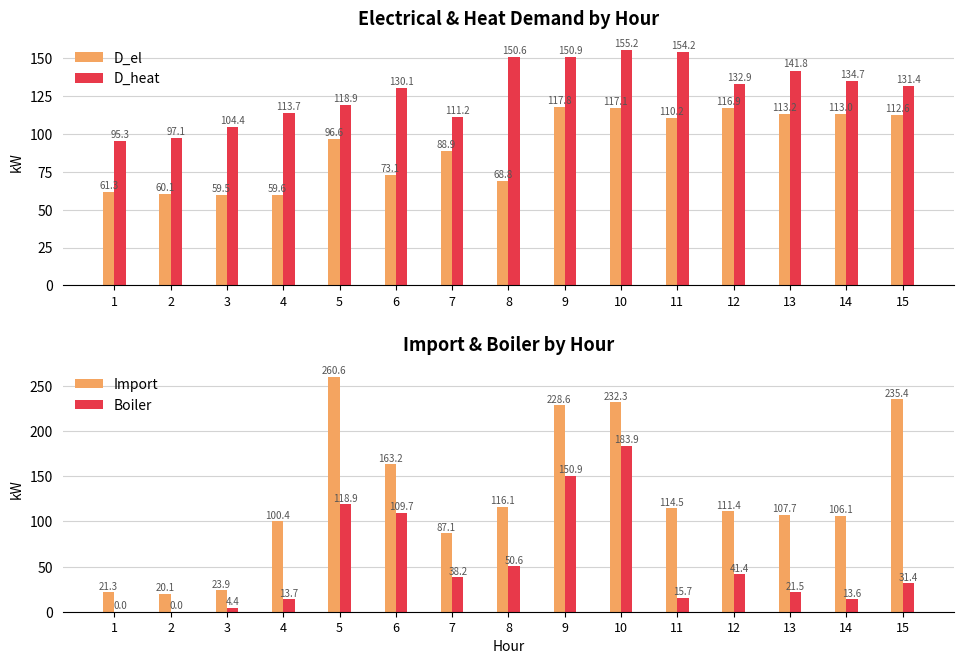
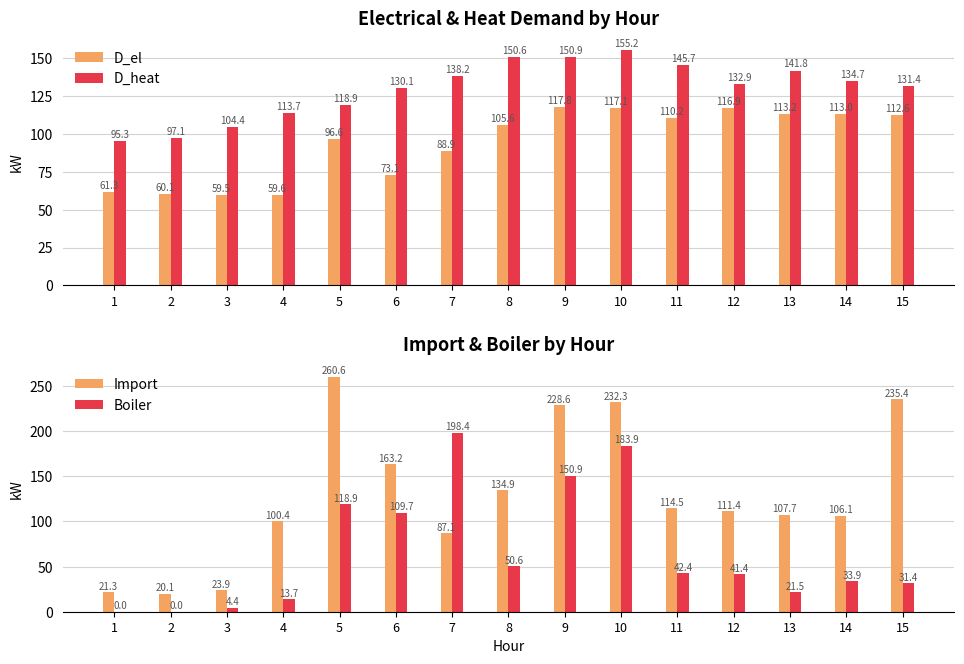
Electrical & Heat Demand by Hour, D_heat, 7: 111.2 -> 138.2
Electrical & Heat Demand by Hour, D_el, 8: 68.8 -> 105.6
Electrical & Heat Demand by Hour, D_heat, 11: 154.2 -> 145.7
Import & Boiler by Hour, Boiler, 7: 38.2 -> 198.4
Import & Boiler by Hour, Import, 8: 116.1 -> 134.9
Import & Boiler by Hour, Boiler, 11: 15.7 -> 42.4
Import & Boiler by Hour, Boiler, 14: 13.6 -> 33.9
